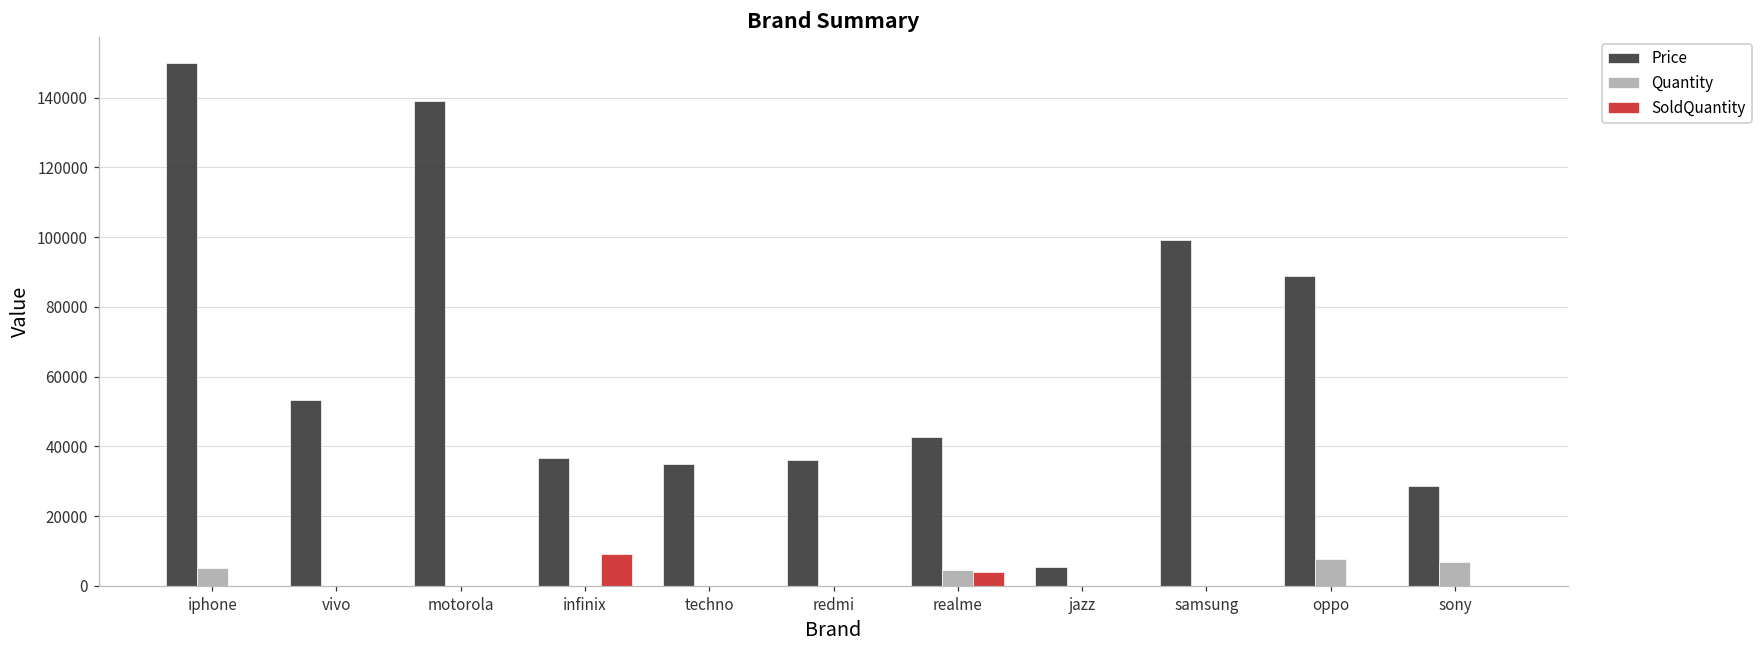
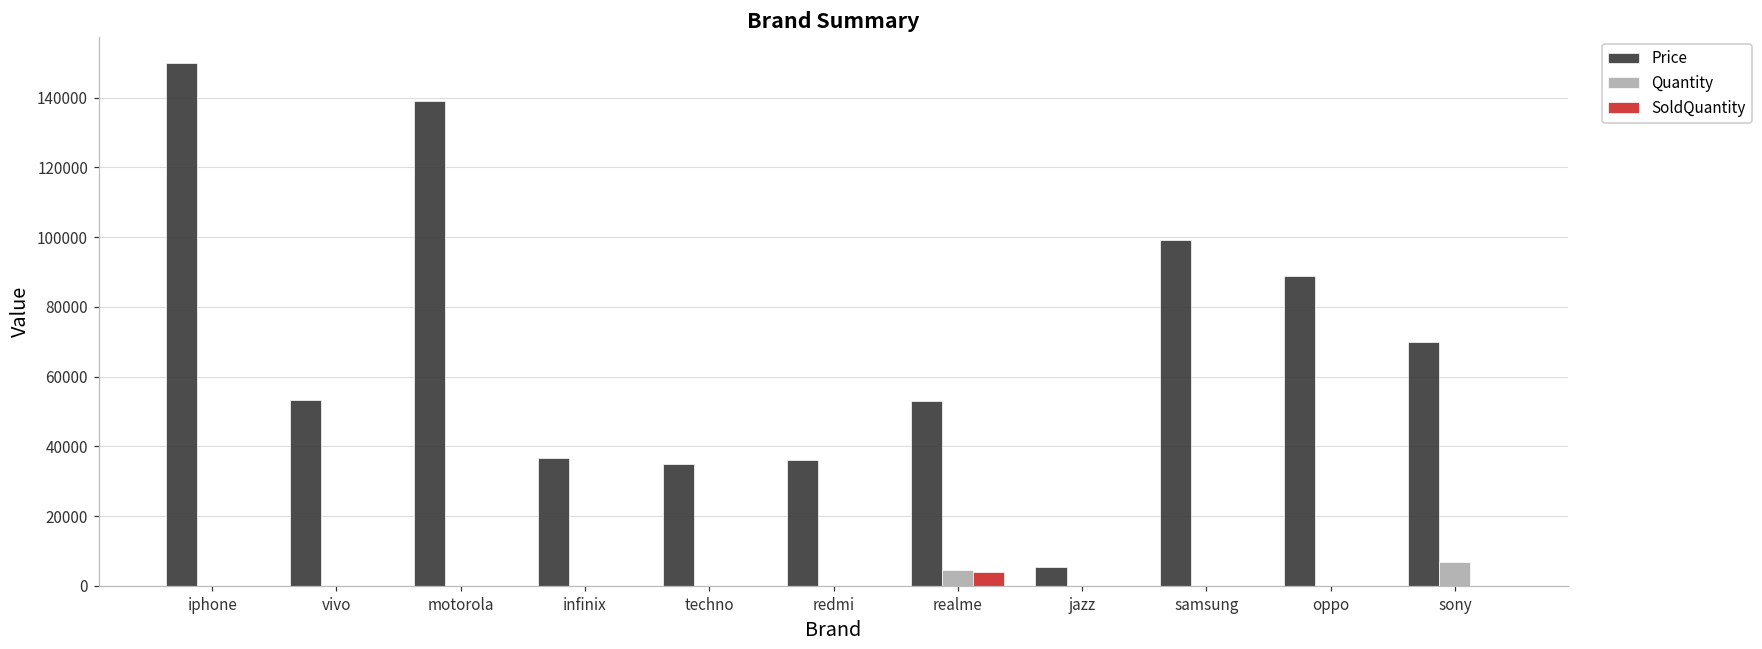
Quantity, iphone: 5000 -> 0
SoldQuantity, infinix: 9000 -> 0
Price, realme: 43000 -> 53000
Quantity, oppo: 8000 -> 0
Price, sony: 29000 -> 70000
